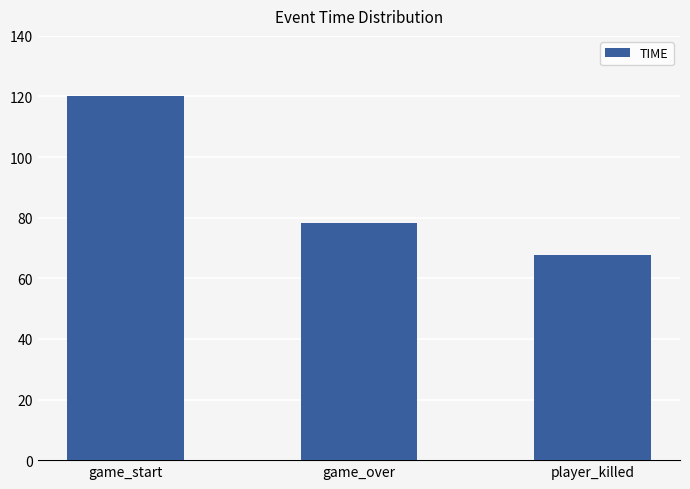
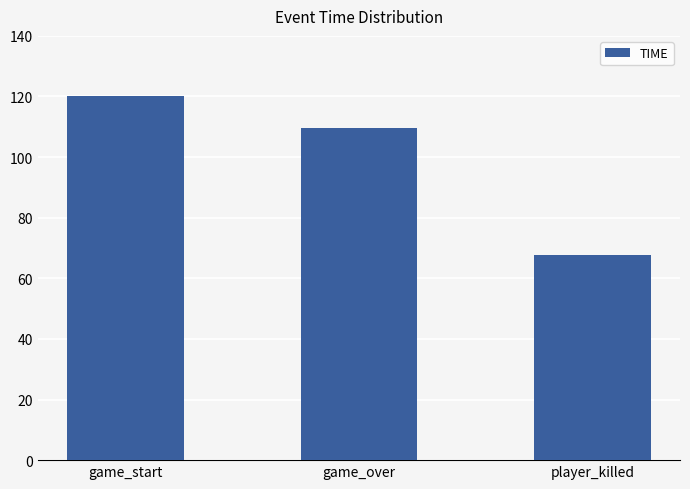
game_over: 78 -> 110
